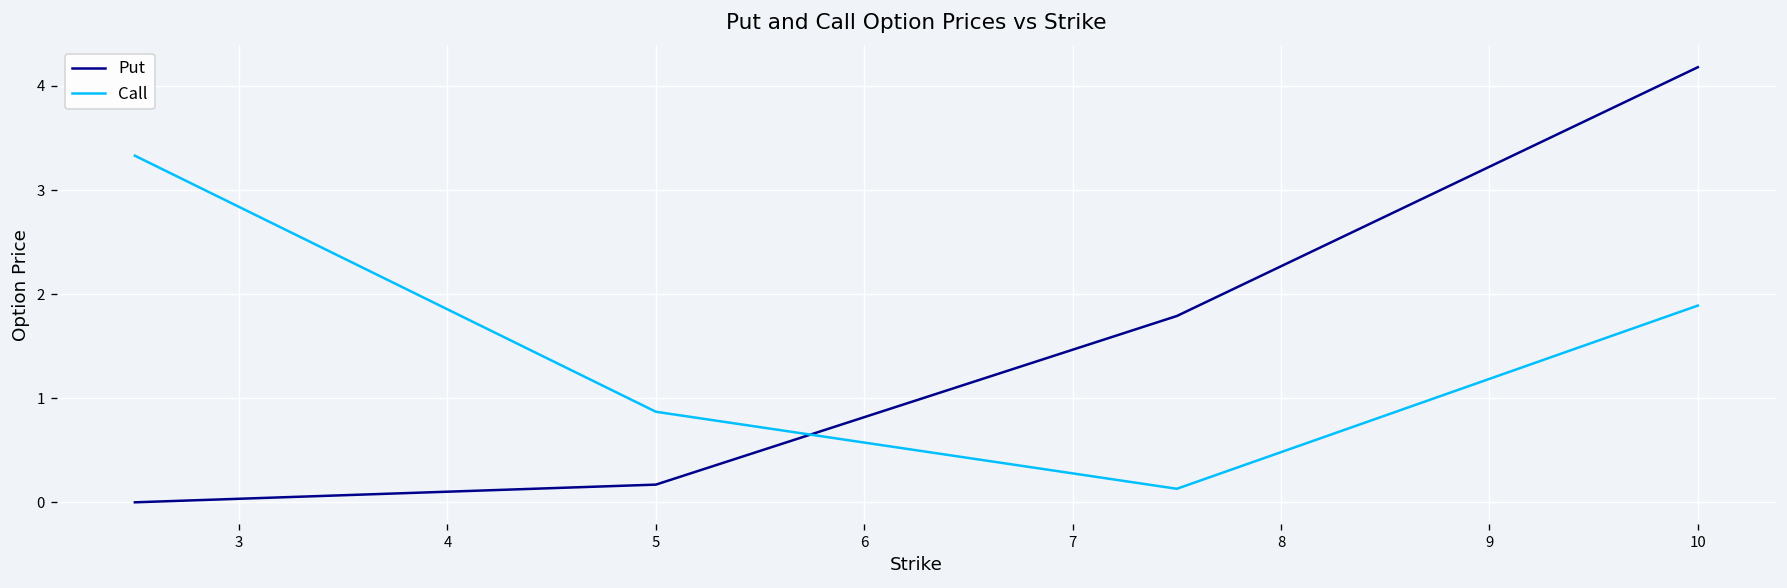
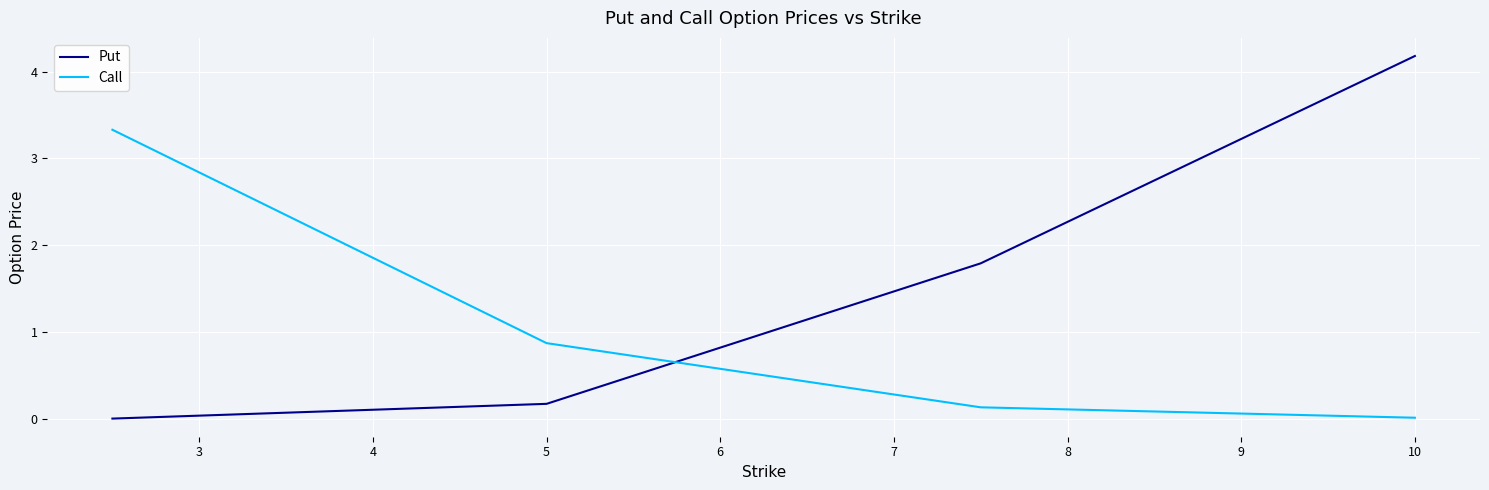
Call, 10: 1.9 -> 0.0
